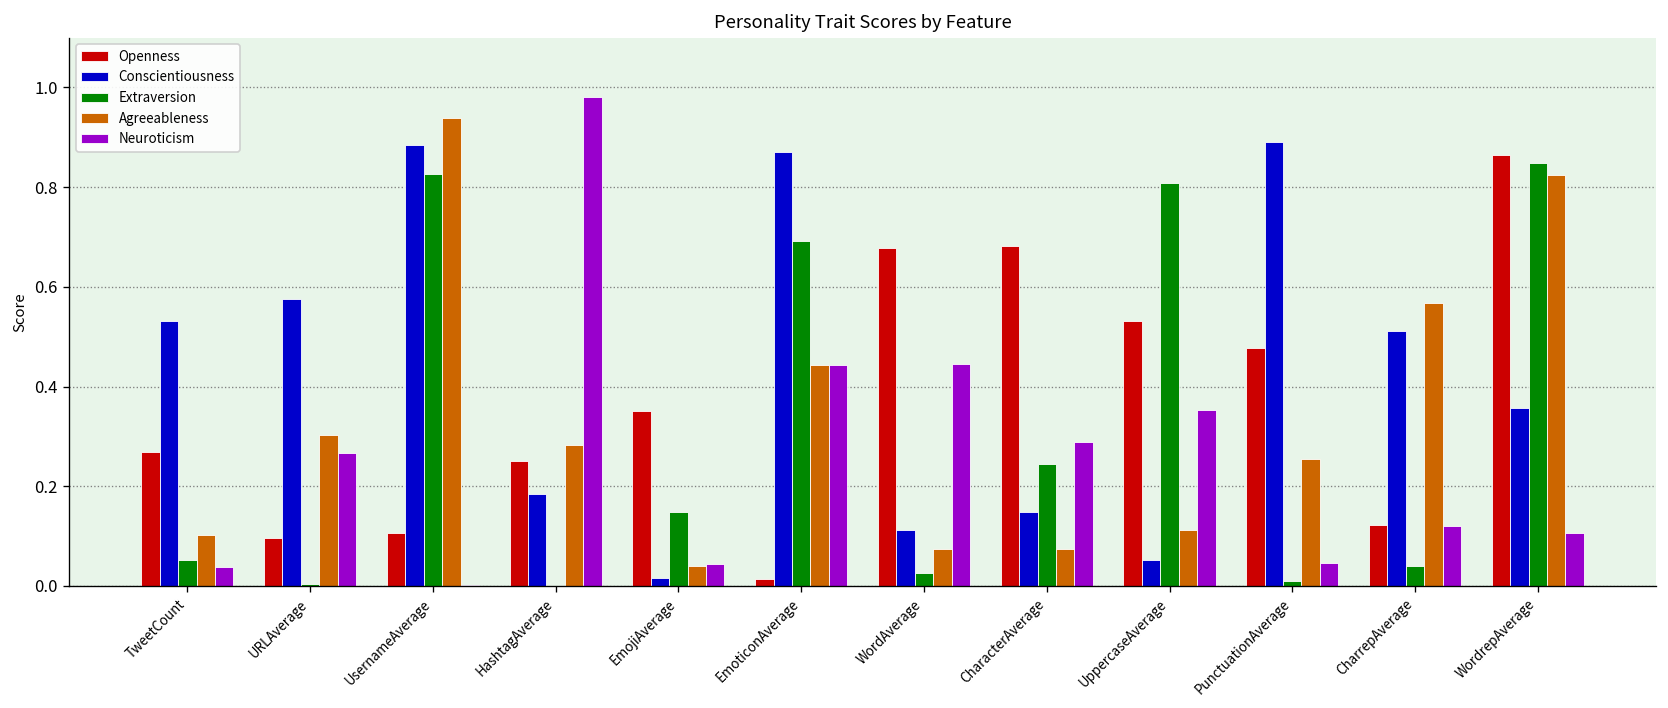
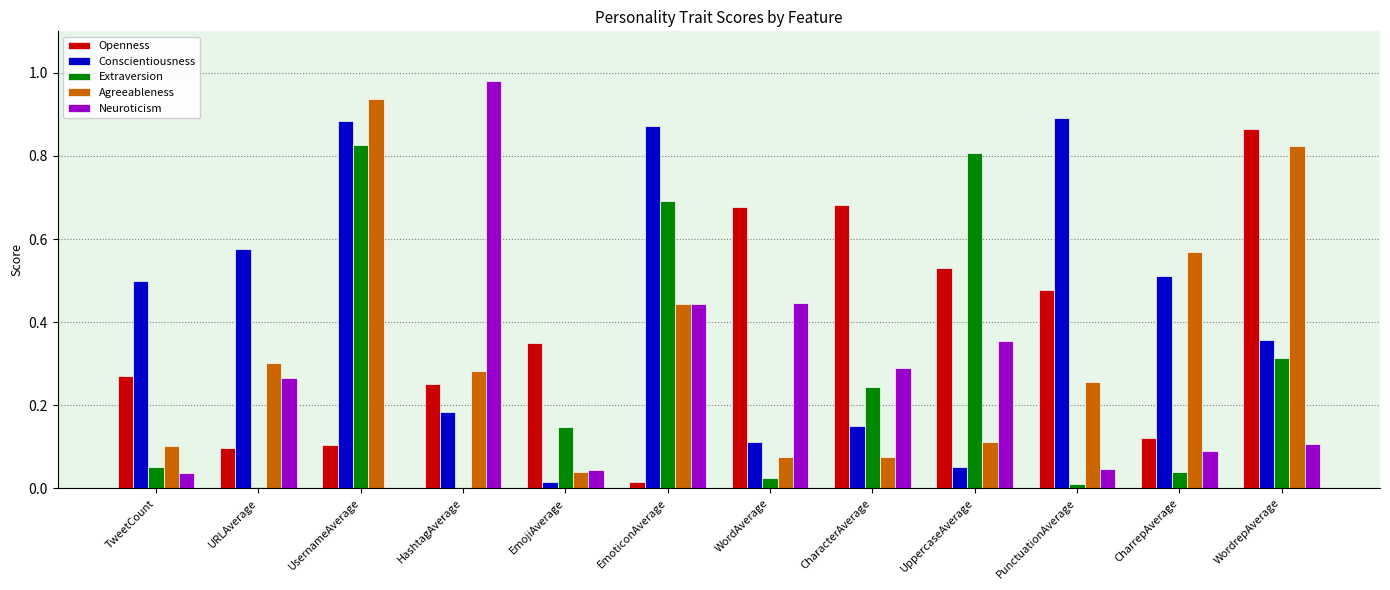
Conscientiousness, TweetCount: 0.53 -> 0.50
Neuroticism, CharrepAverage: 0.12 -> 0.09
Extraversion, WordrepAverage: 0.85 -> 0.31
